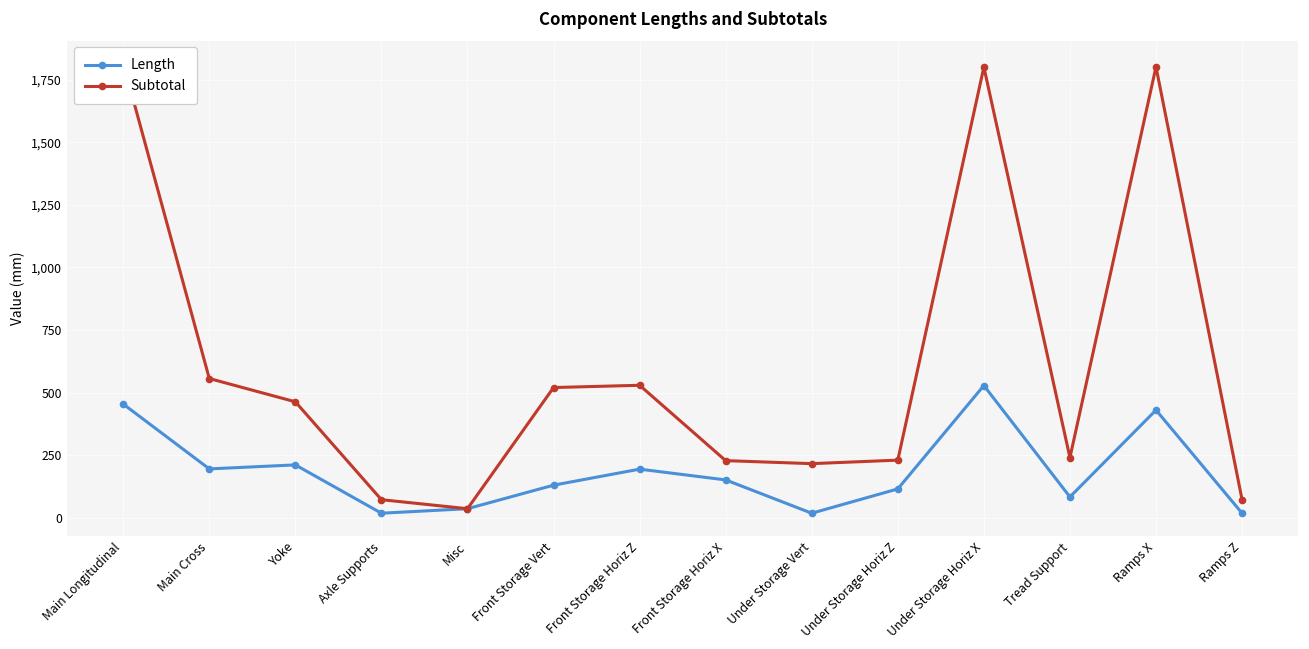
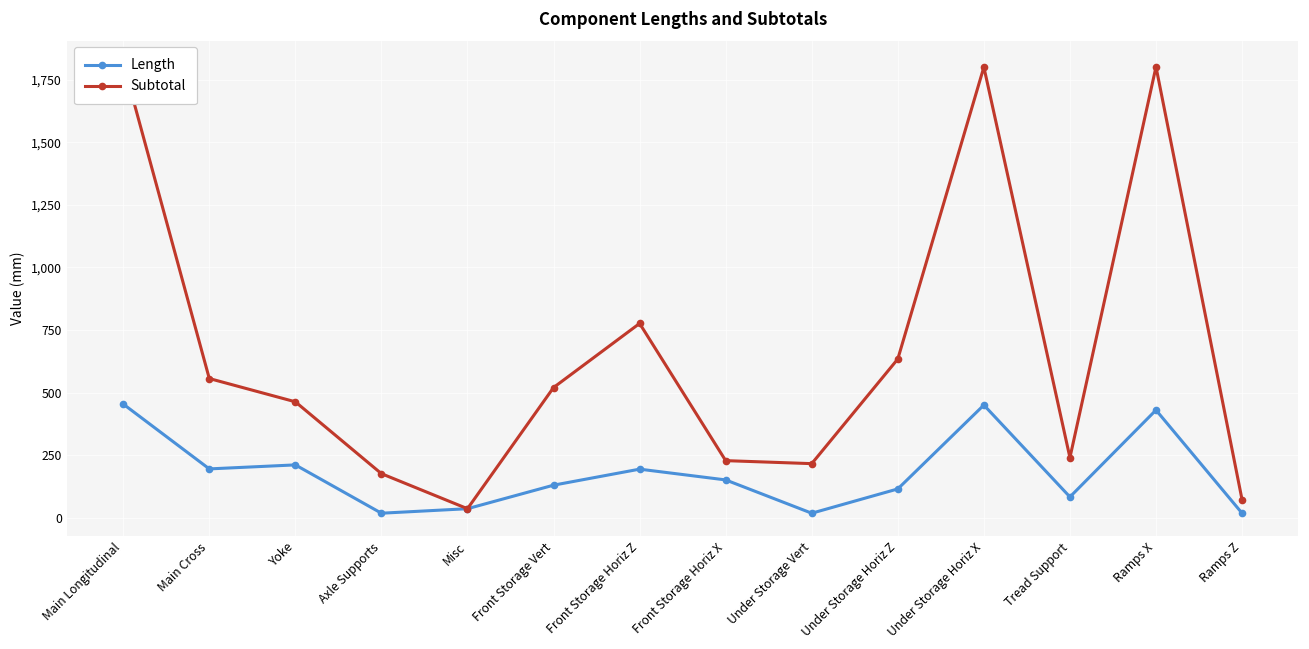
Subtotal, Axle Supports: 70 -> 180
Subtotal, Front Storage Horiz Z: 530 -> 780
Subtotal, Under Storage Horiz Z: 230 -> 630
Length, Under Storage Horiz X: 530 -> 450
